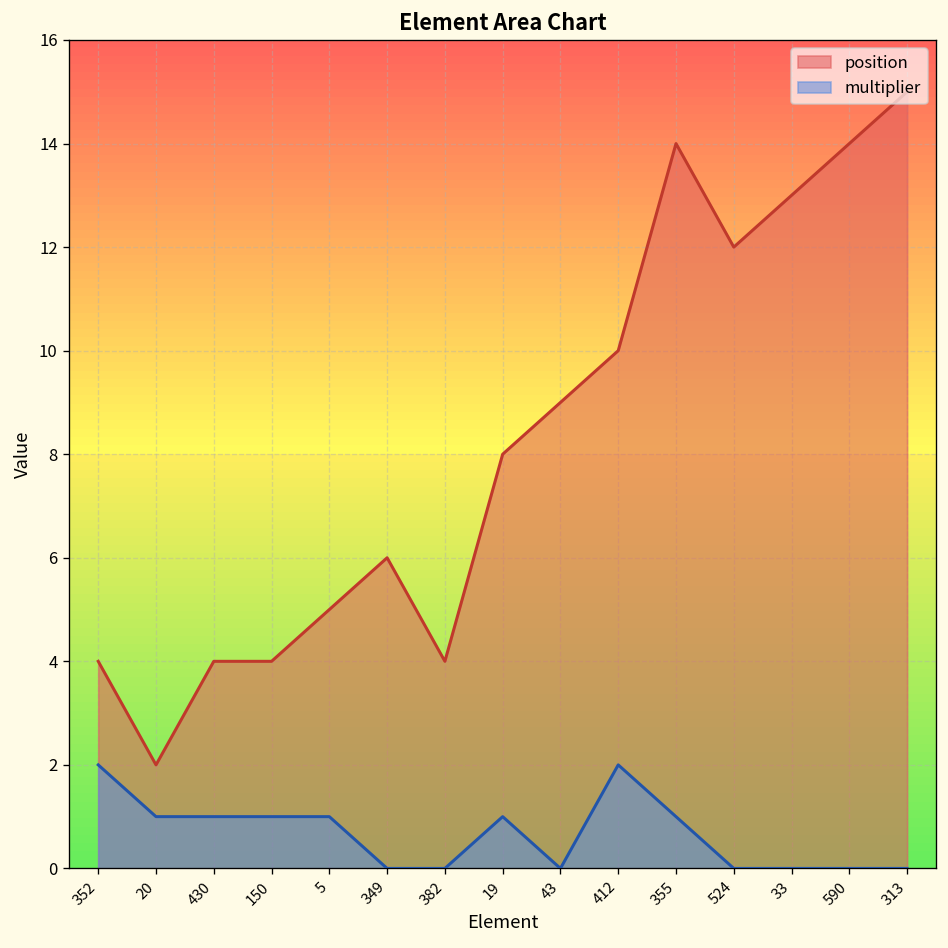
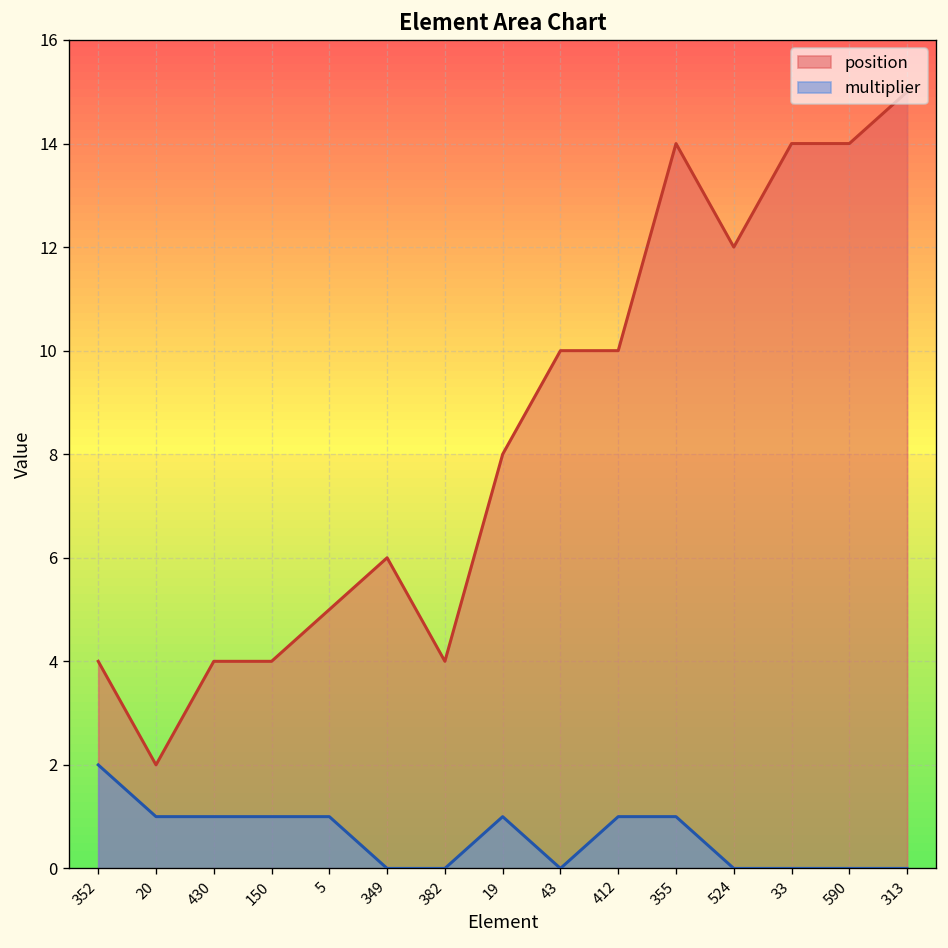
position, 43: 9 -> 10
multiplier, 412: 2 -> 1
position, 33: 13 -> 14
